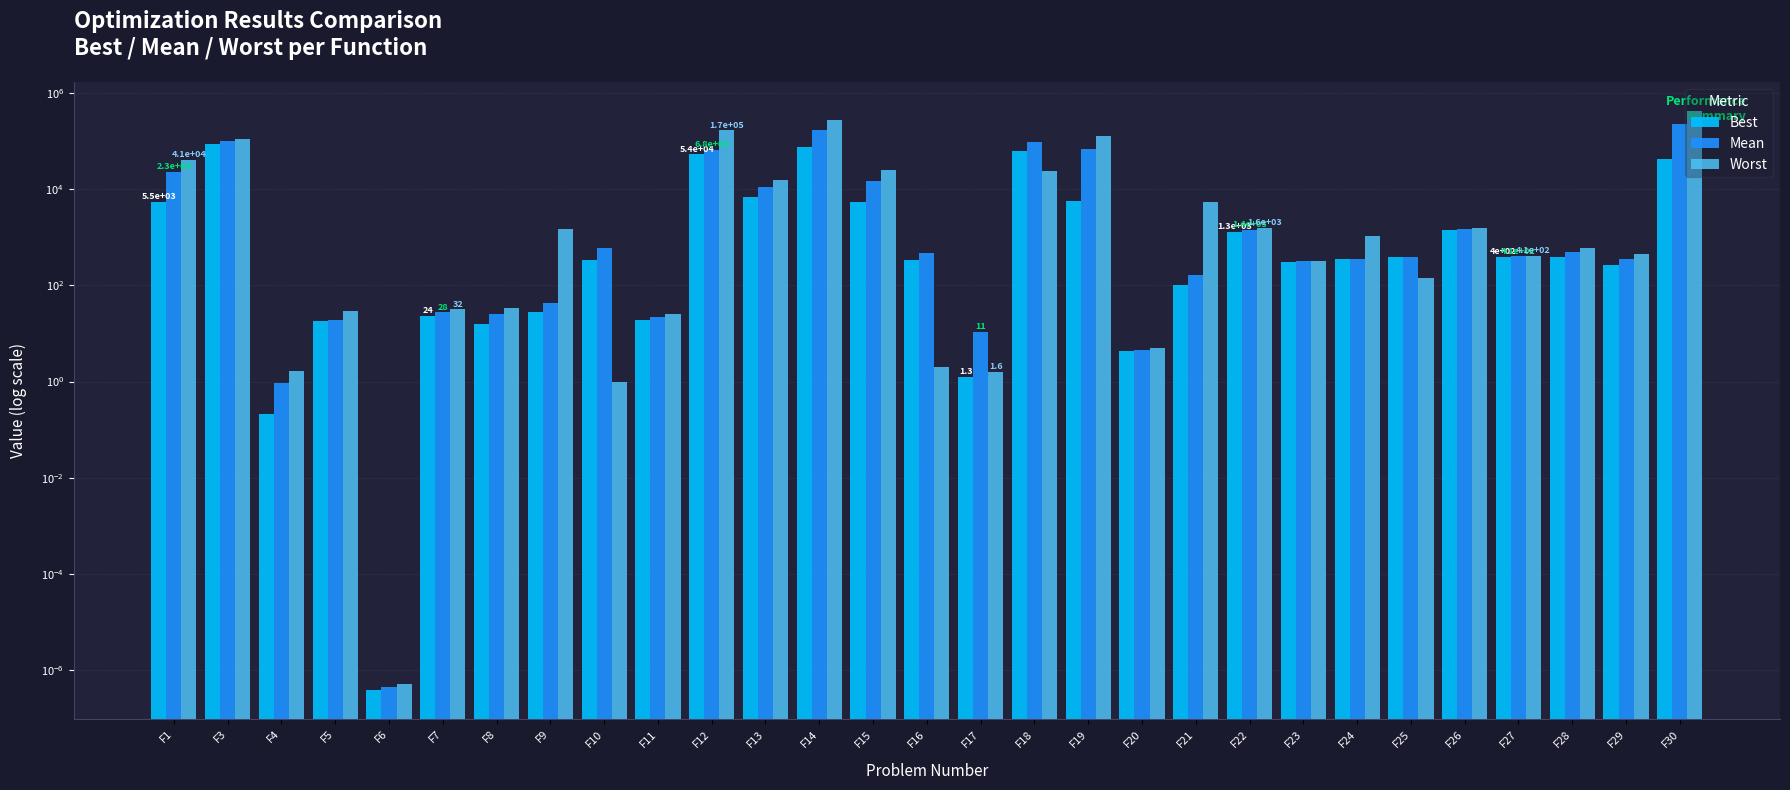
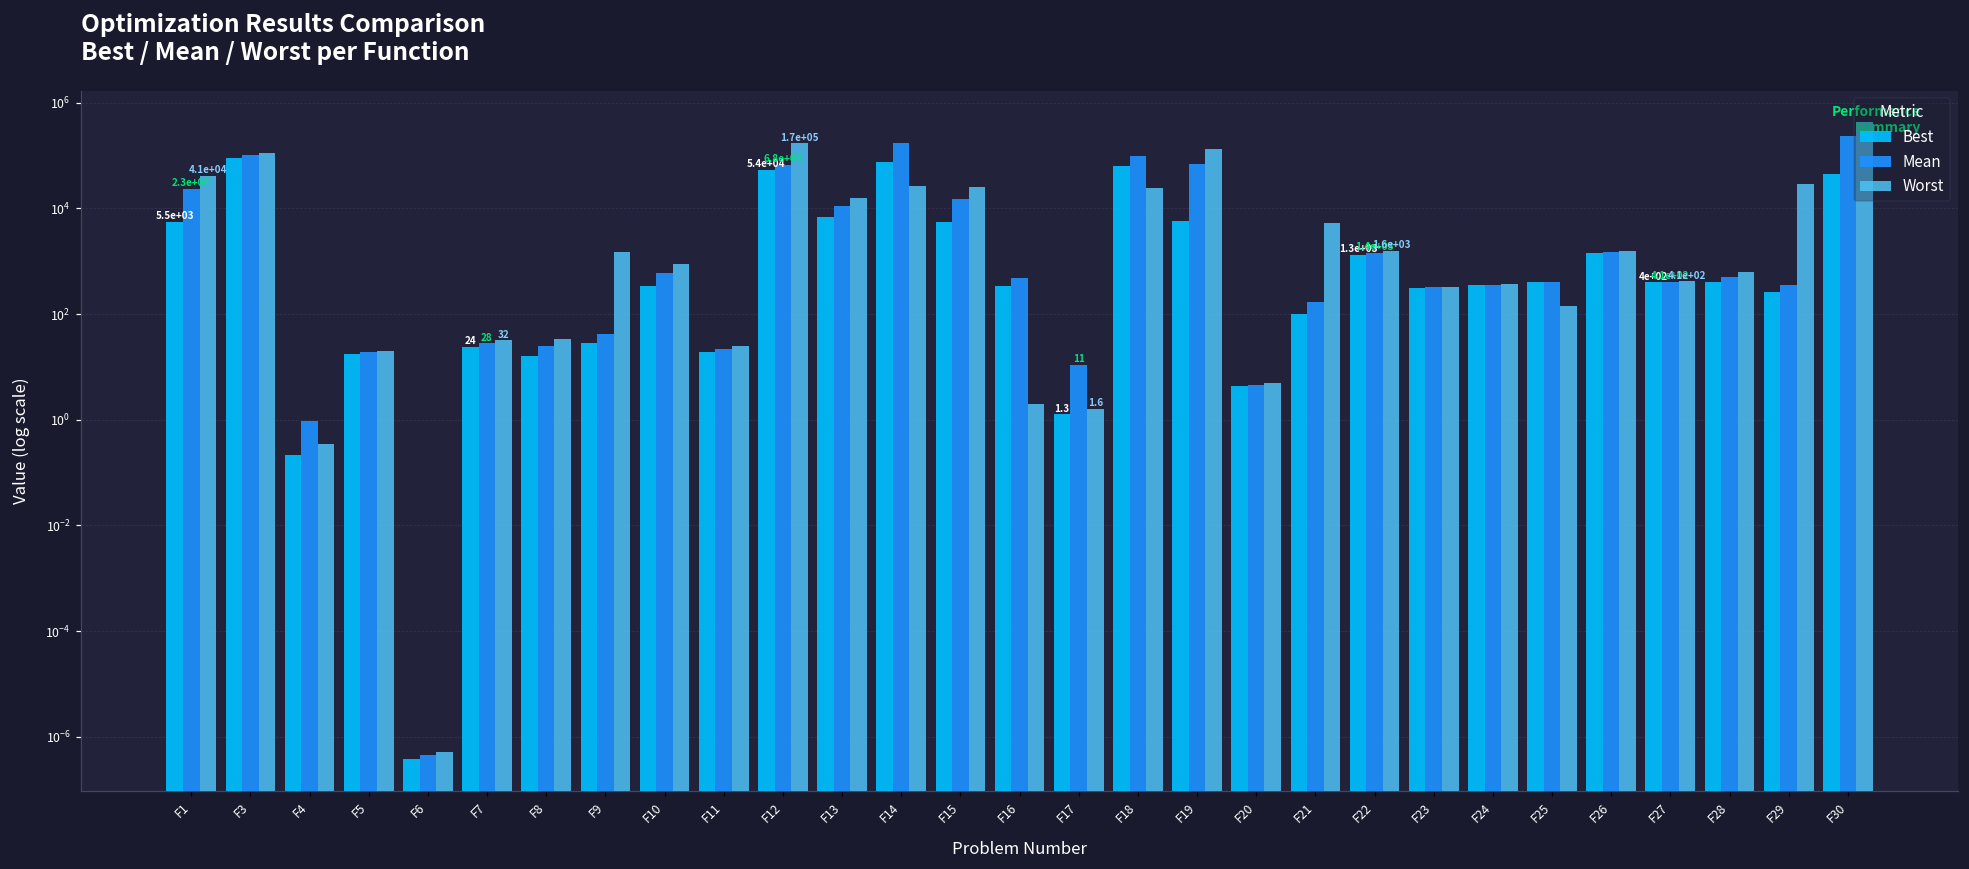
Worst, F4: 1.7 -> 0.3
Worst, F5: 30 -> 20
Worst, F10: 1 -> 900
Worst, F14: 300000 -> 30000
Worst, F24: 1000 -> 400
Worst, F29: 400 -> 30000
